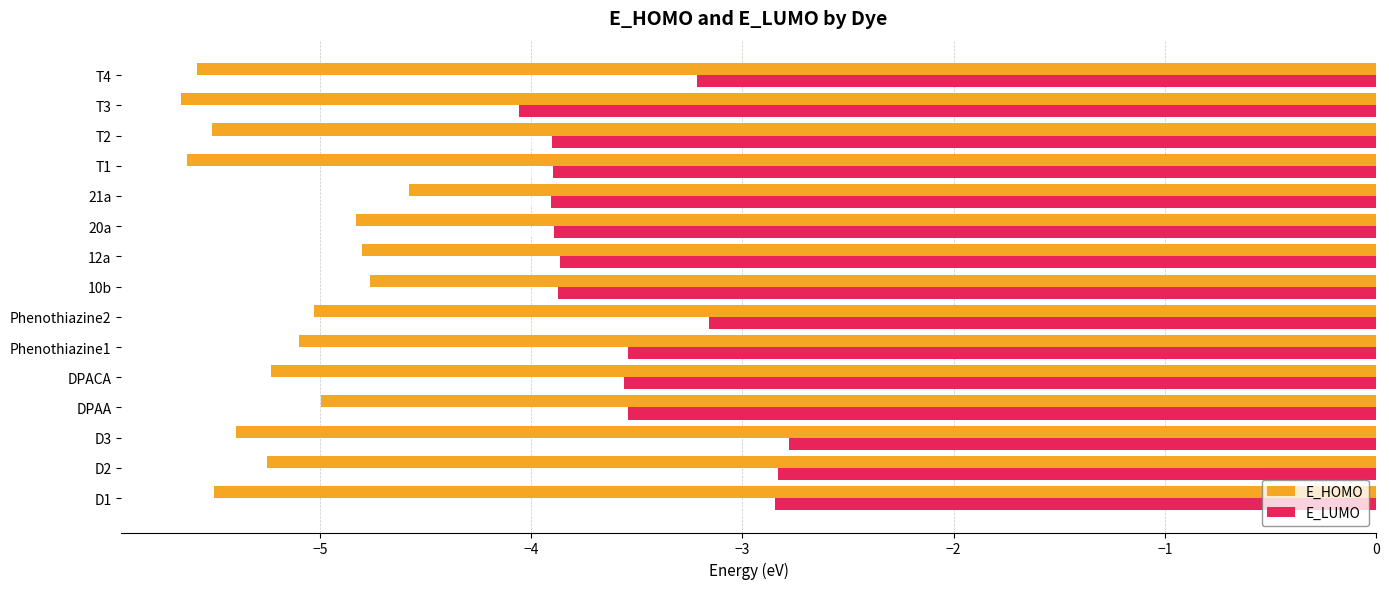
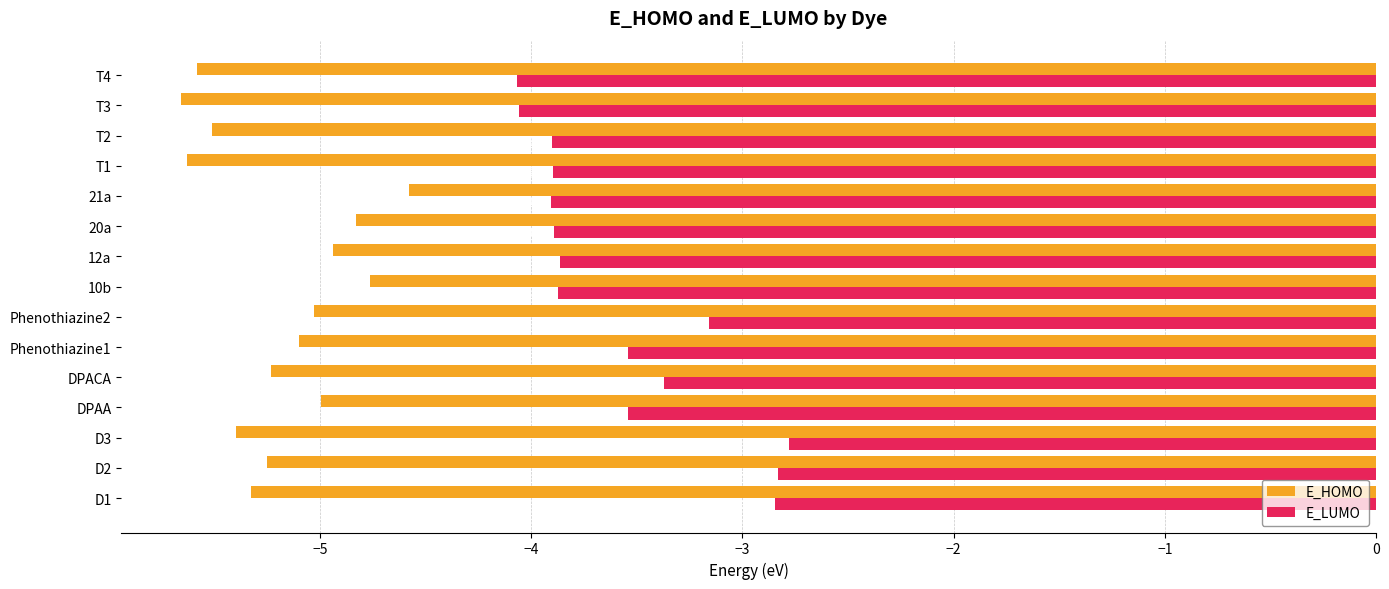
E_LUMO, T4: -3.22 -> -4.07
E_HOMO, 12a: -4.80 -> -4.94
E_LUMO, DPACA: -3.56 -> -3.37
E_HOMO, D1: -5.50 -> -5.33
